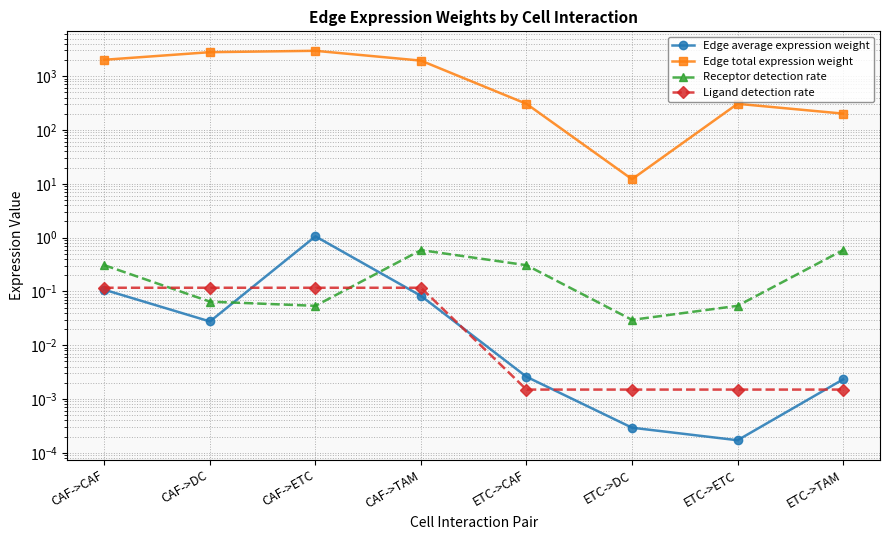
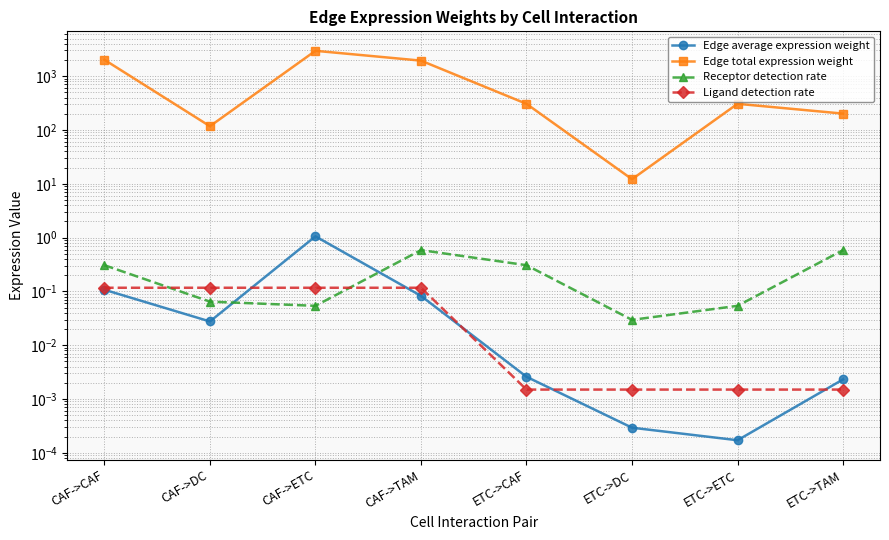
Edge total expression weight, CAF->DC: 3000 -> 120
